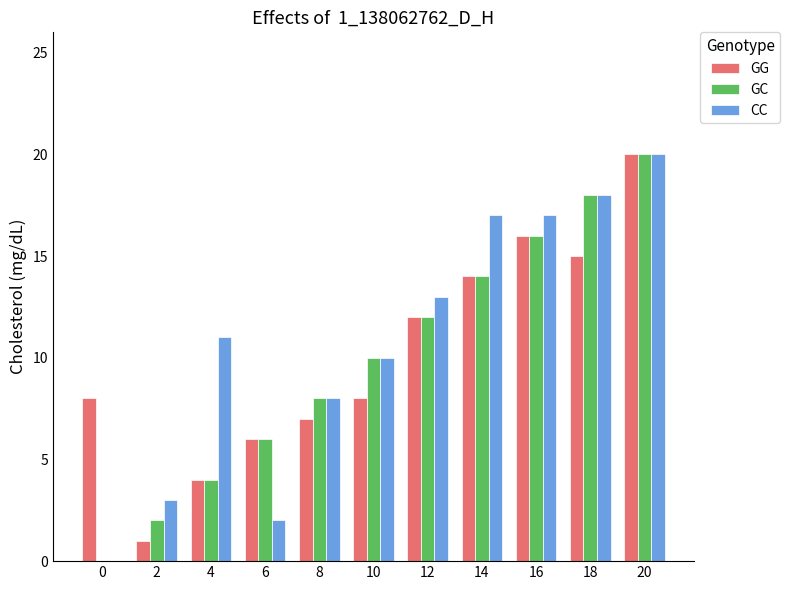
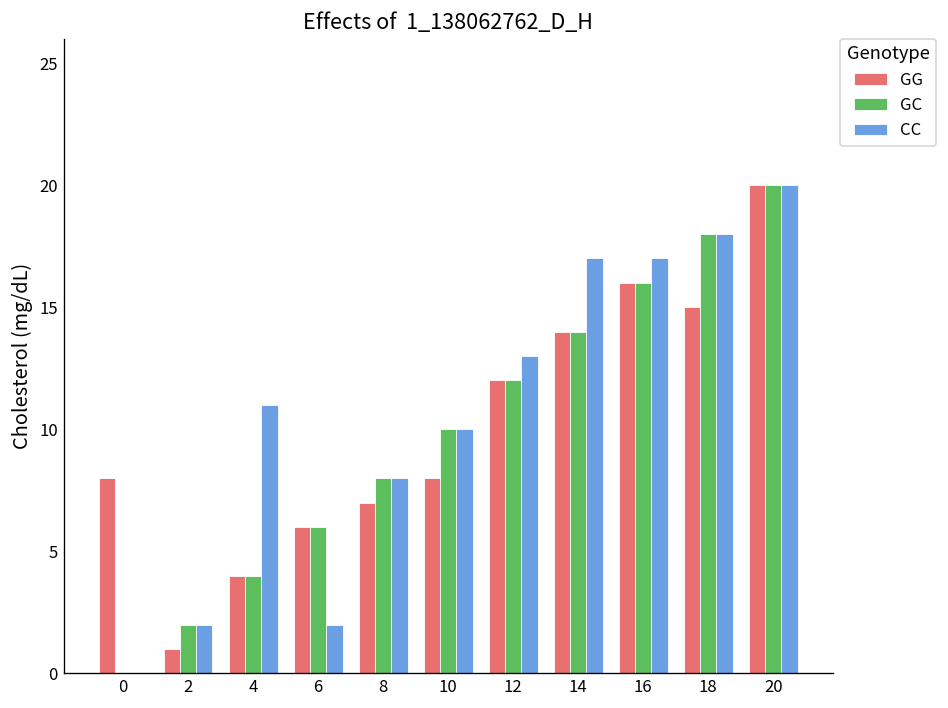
CC, 2: 3 -> 2
